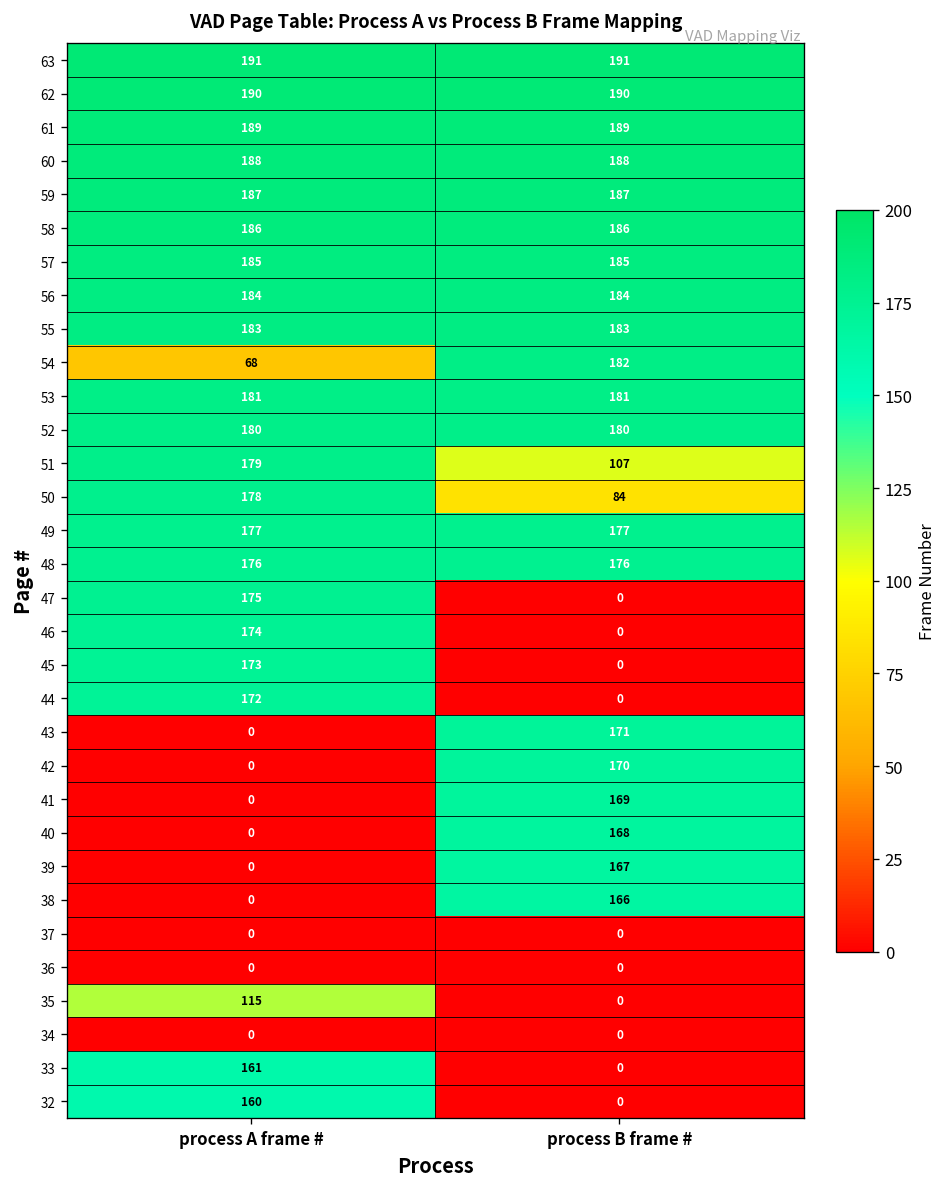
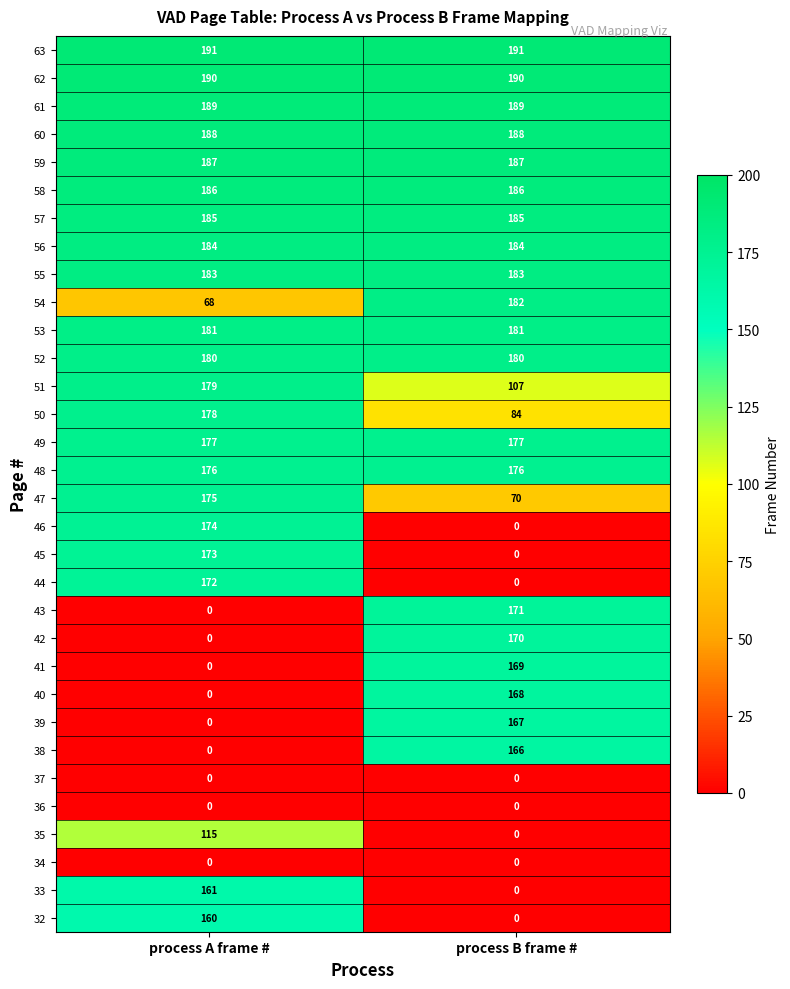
47, process B frame #: 0 -> 70
